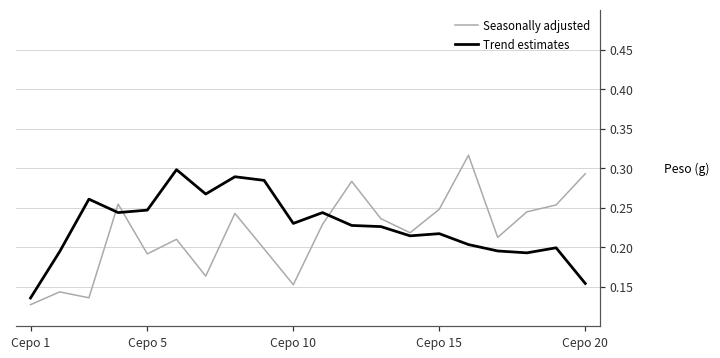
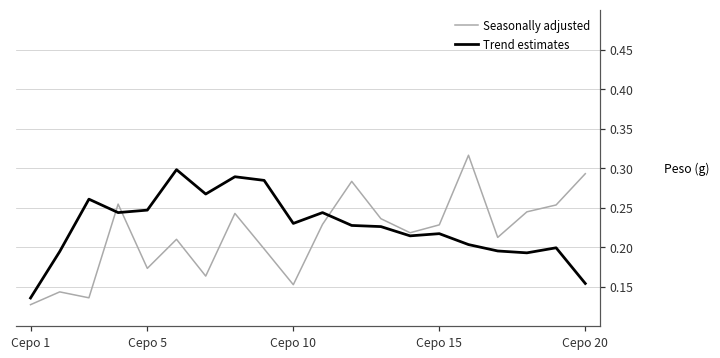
Seasonally adjusted, Cepo 5: 0.19 -> 0.17
Seasonally adjusted, Cepo 15: 0.25 -> 0.23
